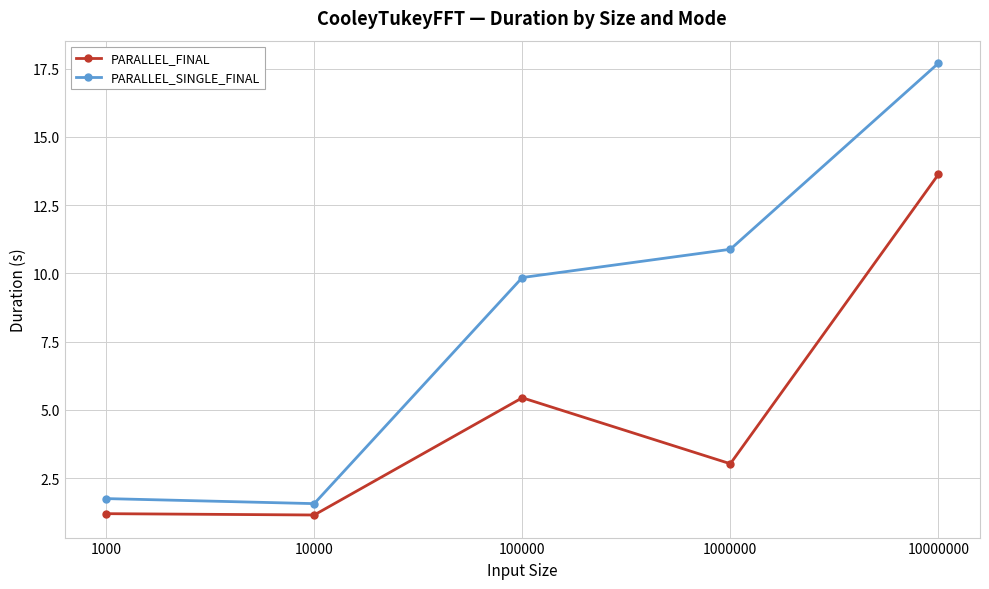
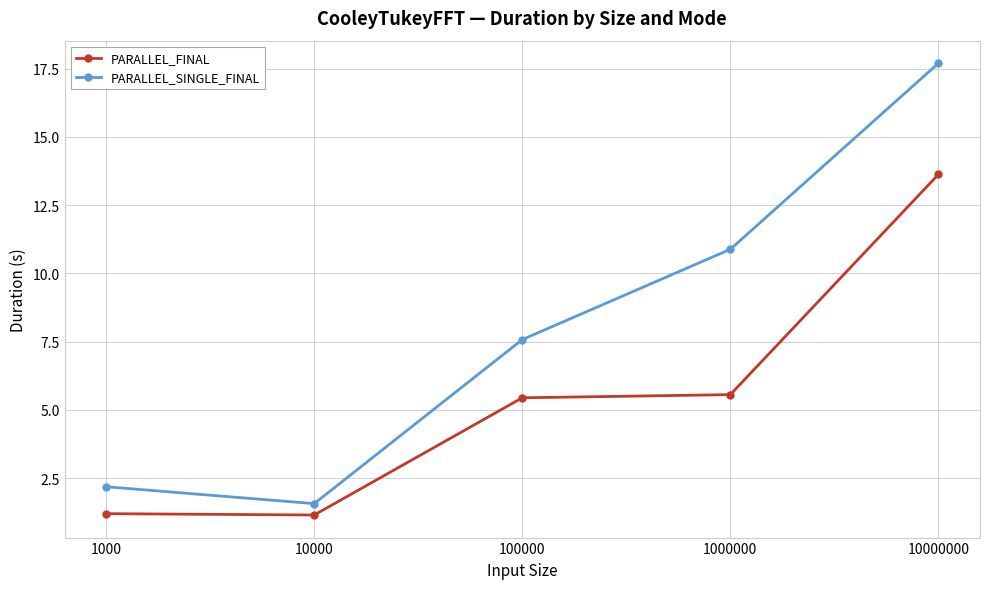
PARALLEL_SINGLE_FINAL, 1000: 1.7 -> 2.2
PARALLEL_SINGLE_FINAL, 100000: 9.8 -> 7.6
PARALLEL_FINAL, 1000000: 3.0 -> 5.6
